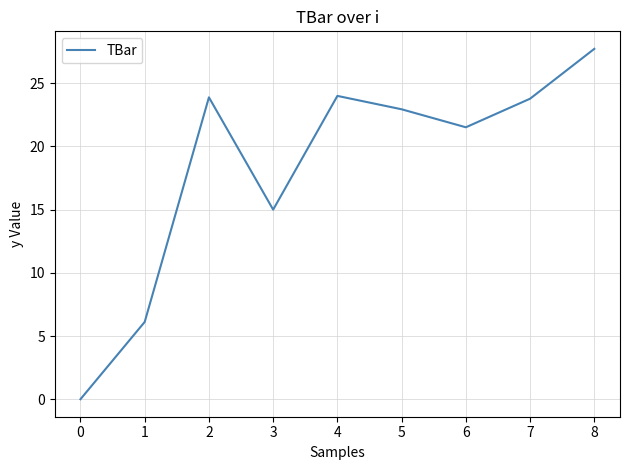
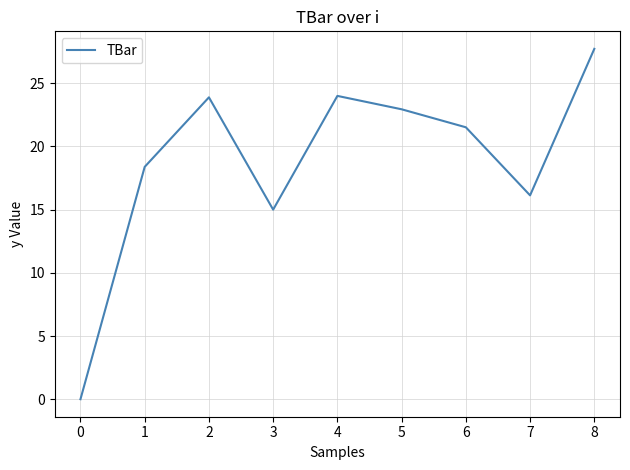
1: 6.1 -> 18.4
7: 23.8 -> 16.1
